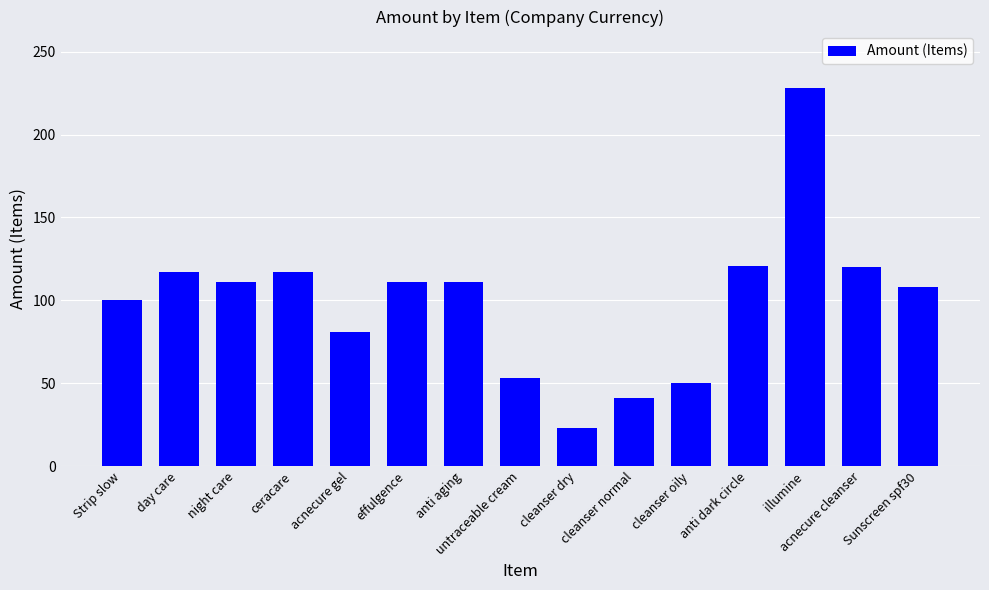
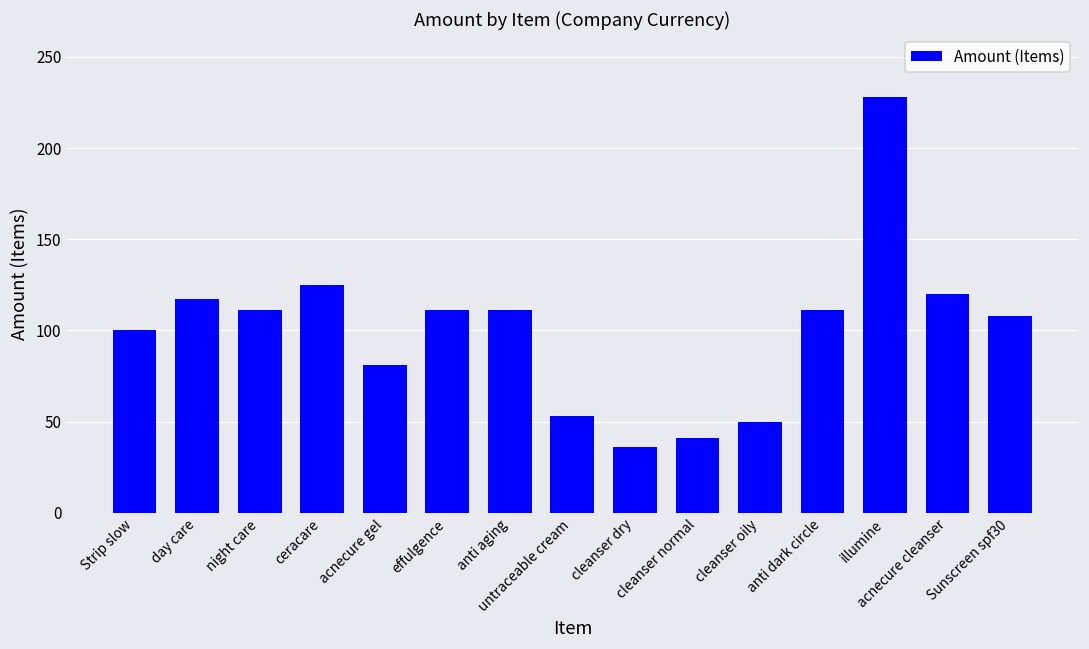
ceracare: 117 -> 125
cleanser dry: 23 -> 36
anti dark circle: 121 -> 111
